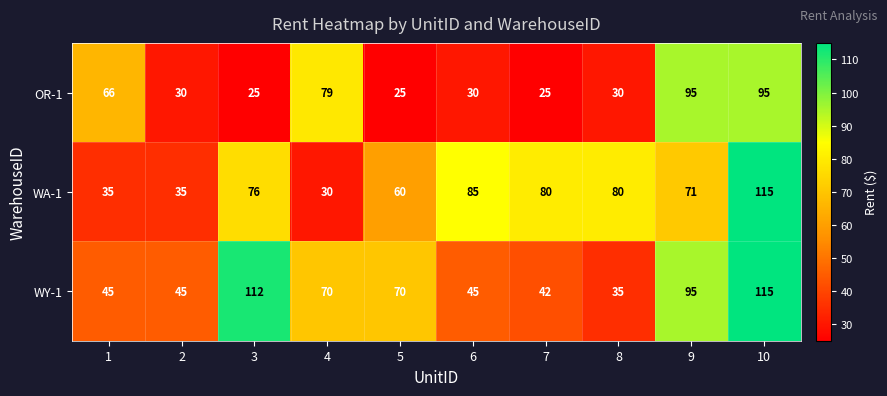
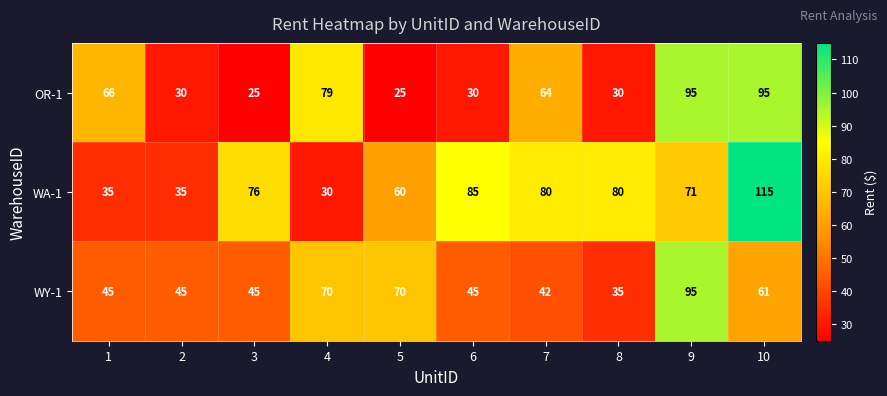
OR-1, 7: 25 -> 64
WY-1, 3: 112 -> 45
WY-1, 10: 115 -> 61
